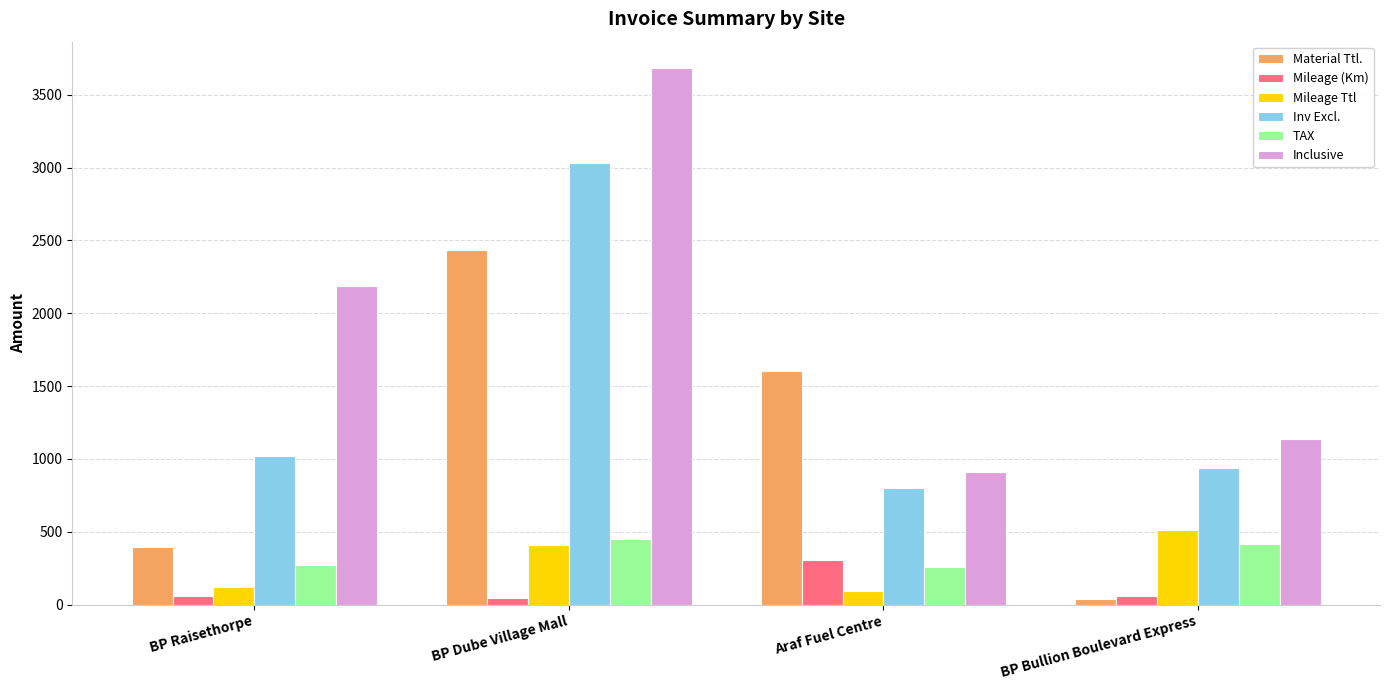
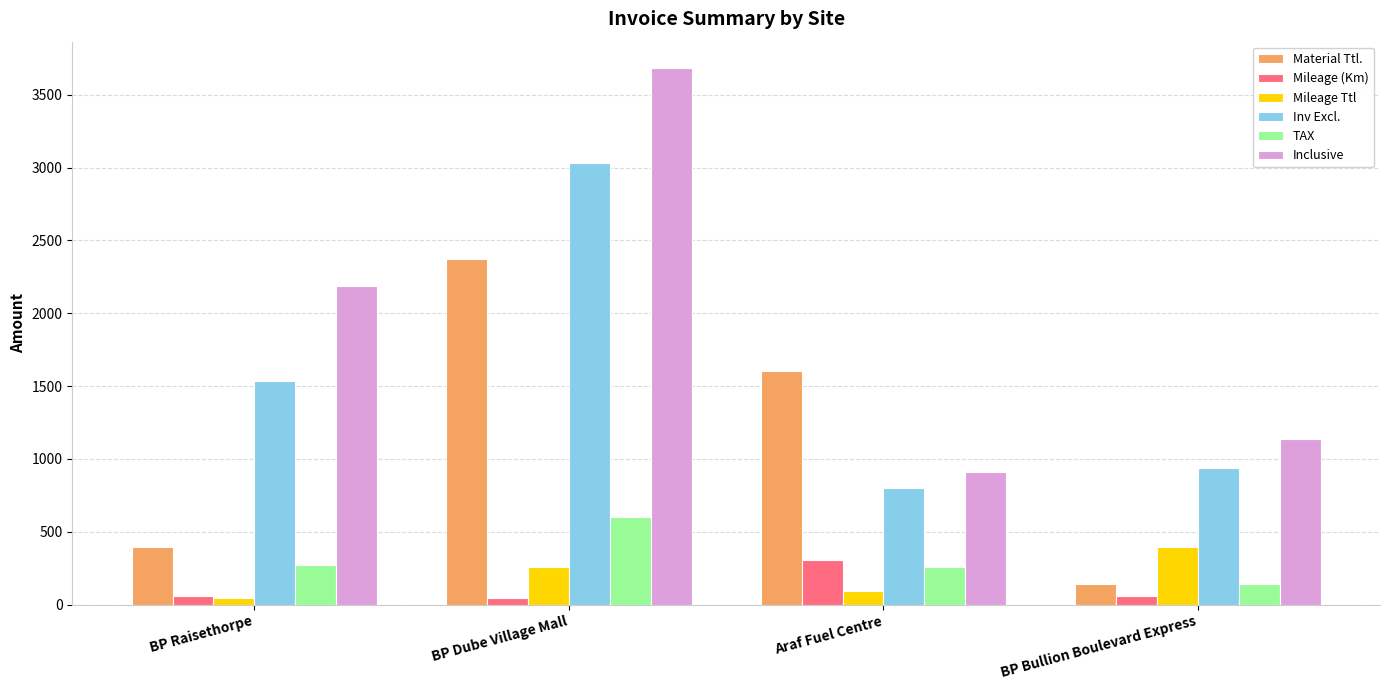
Mileage Ttl, BP Raisethorpe: 120 -> 40
Inv Excl., BP Raisethorpe: 1020 -> 1540
Material Ttl., BP Dube Village Mall: 2430 -> 2370
Mileage Ttl, BP Dube Village Mall: 410 -> 260
TAX, BP Dube Village Mall: 450 -> 600
Material Ttl., BP Bullion Boulevard Express: 40 -> 140
Mileage Ttl, BP Bullion Boulevard Express: 510 -> 400
TAX, BP Bullion Boulevard Express: 410 -> 140
